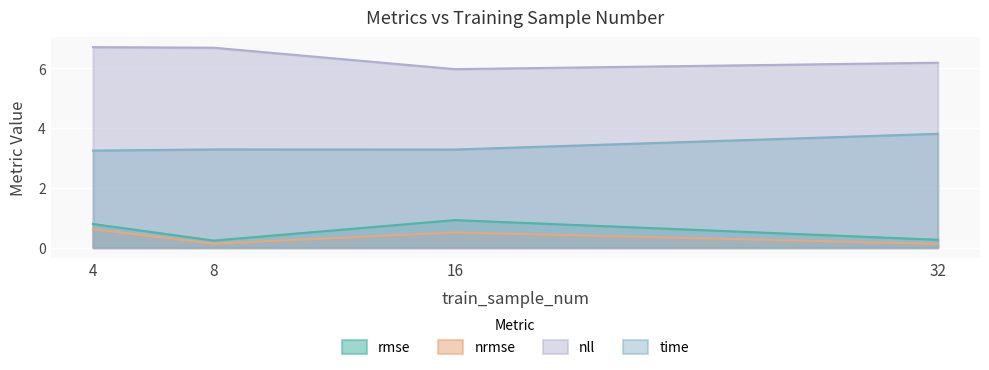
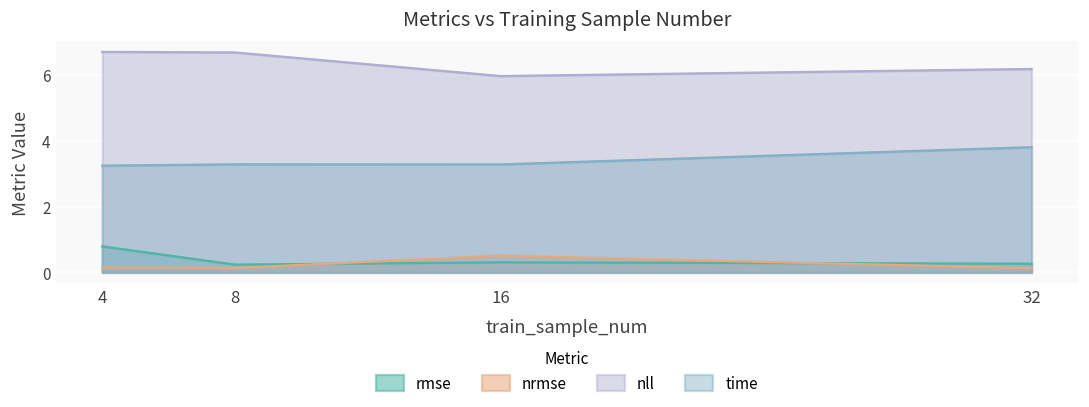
nrmse, 4: 0.6 -> 0.1
rmse, 16: 0.9 -> 0.3
